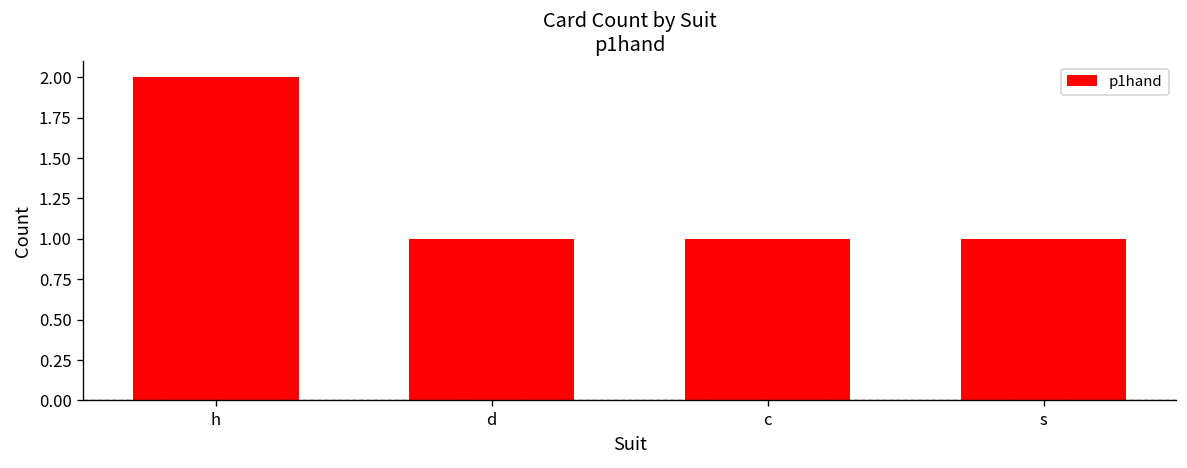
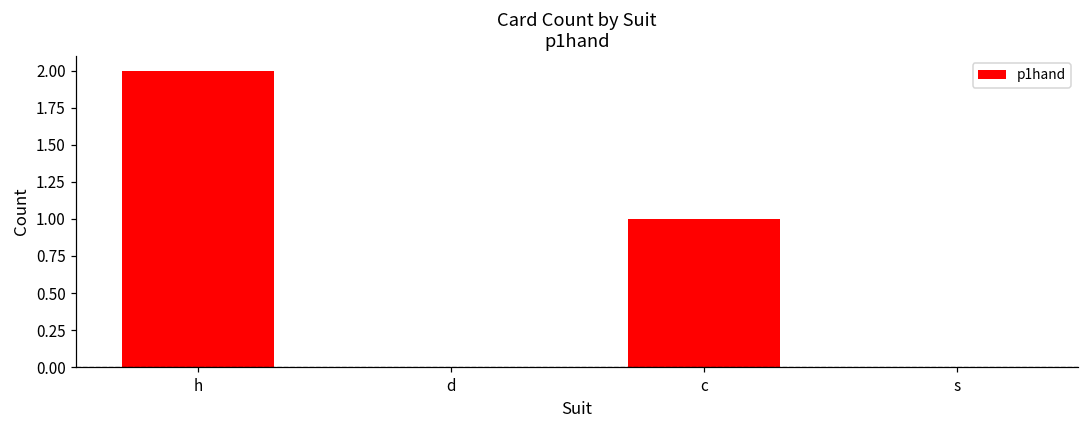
d: 1 -> 0
s: 1 -> 0
